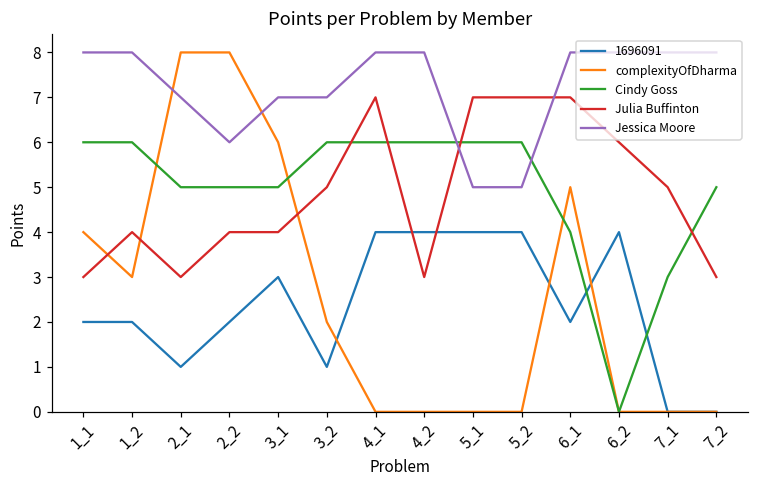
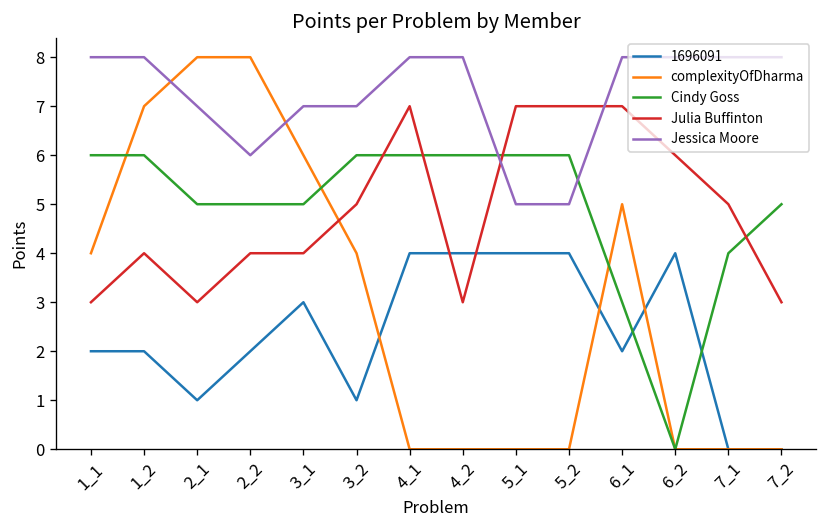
complexityOfDharma, 1_2: 3 -> 7
complexityOfDharma, 3_2: 2 -> 4
Cindy Goss, 6_1: 4 -> 3
Cindy Goss, 7_1: 3 -> 4
